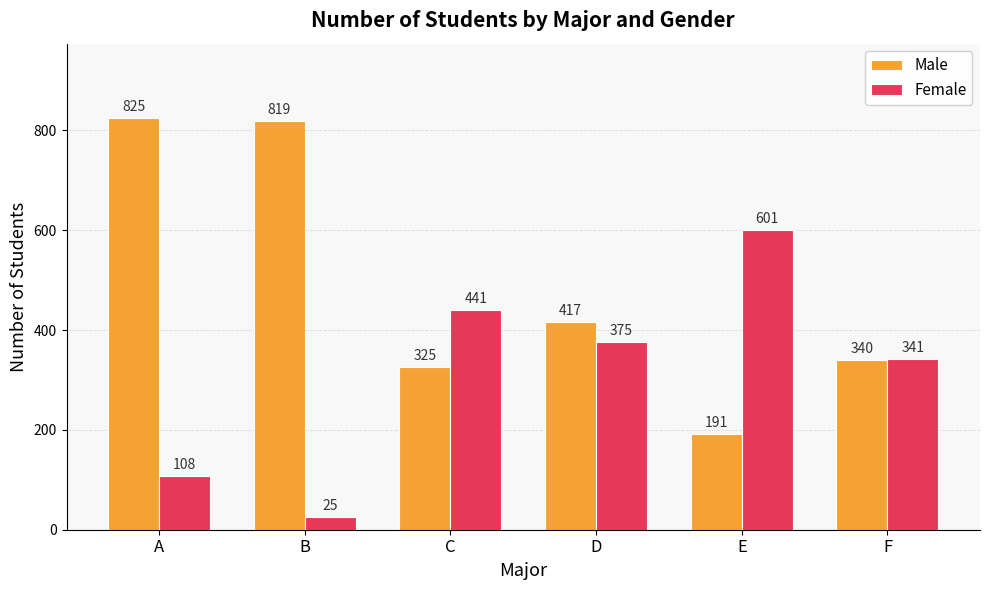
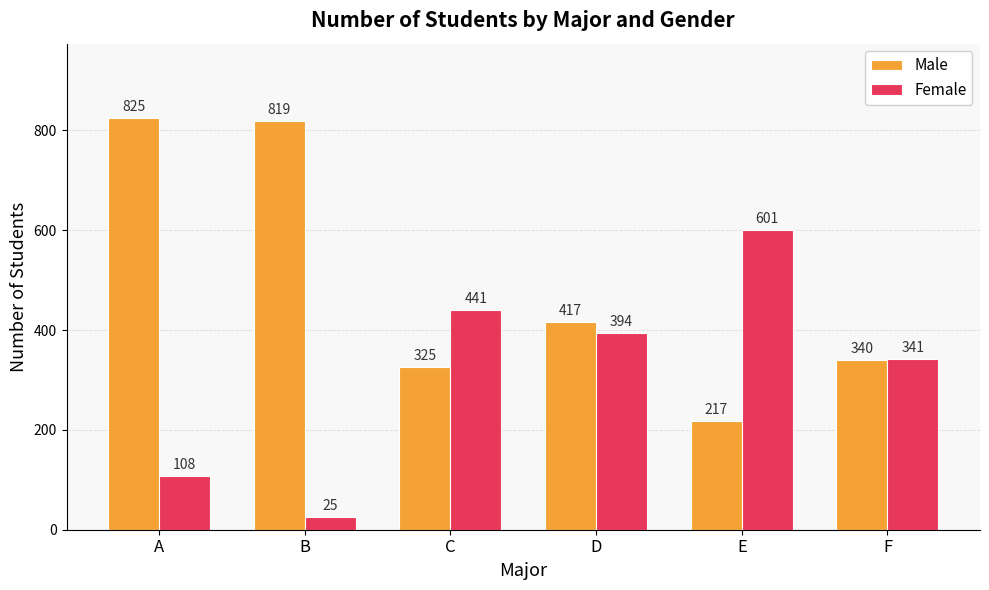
Female, D: 375 -> 394
Male, E: 191 -> 217
